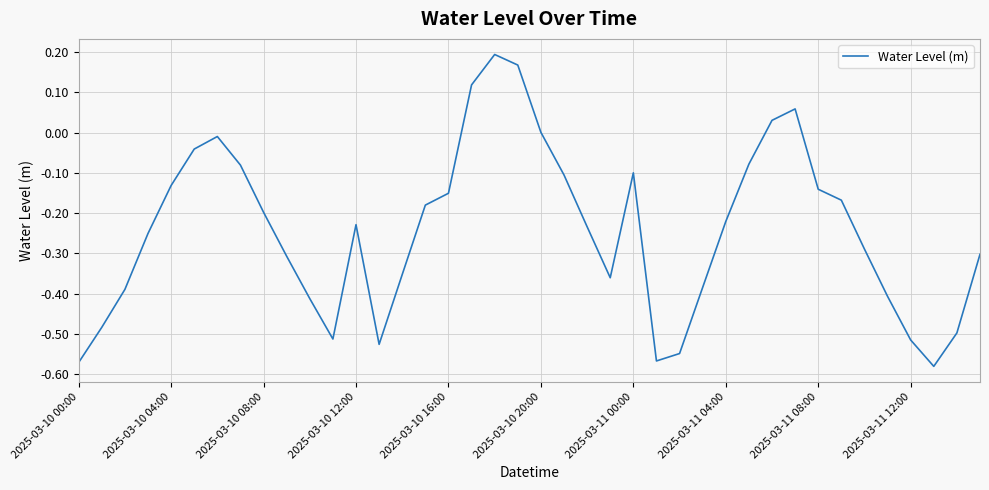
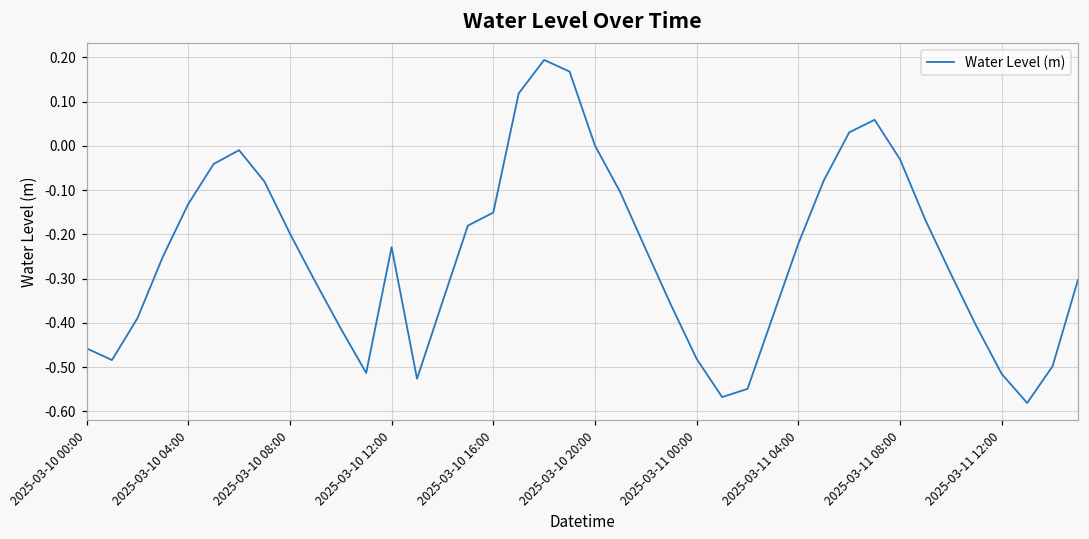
2025-03-10 00:00: -0.57 -> -0.46
2025-03-11 00:00: -0.10 -> -0.48
2025-03-11 08:00: -0.14 -> -0.03
